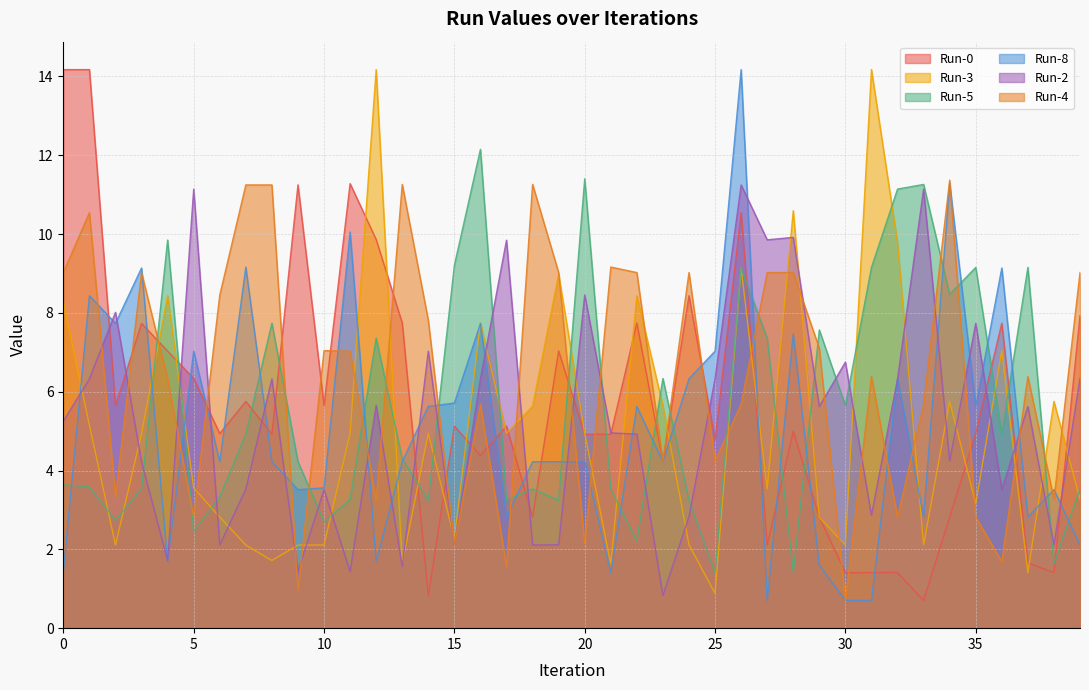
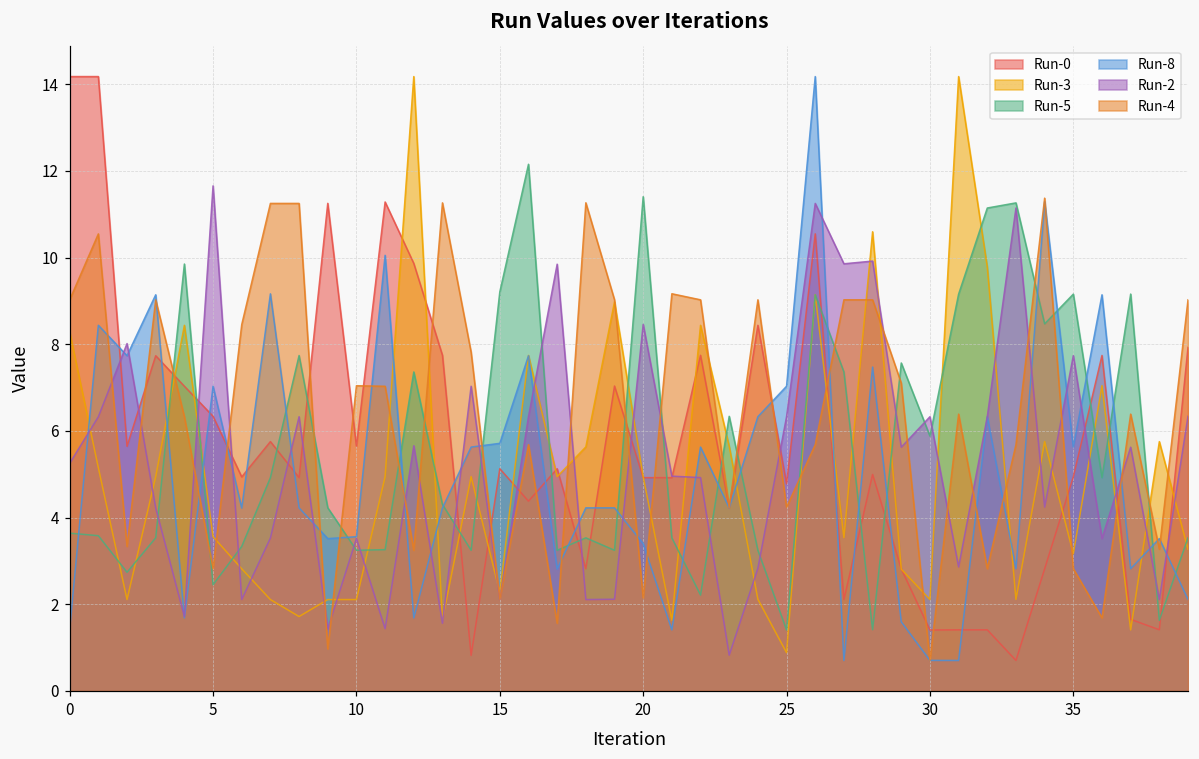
Run-2, 5: 11.1 -> 11.7
Run-5, 10: 2.7 -> 3.2
Run-8, 20: 4.2 -> 3.4
Run-5, 30: 5.6 -> 5.9
Run-2, 30: 6.8 -> 6.3
